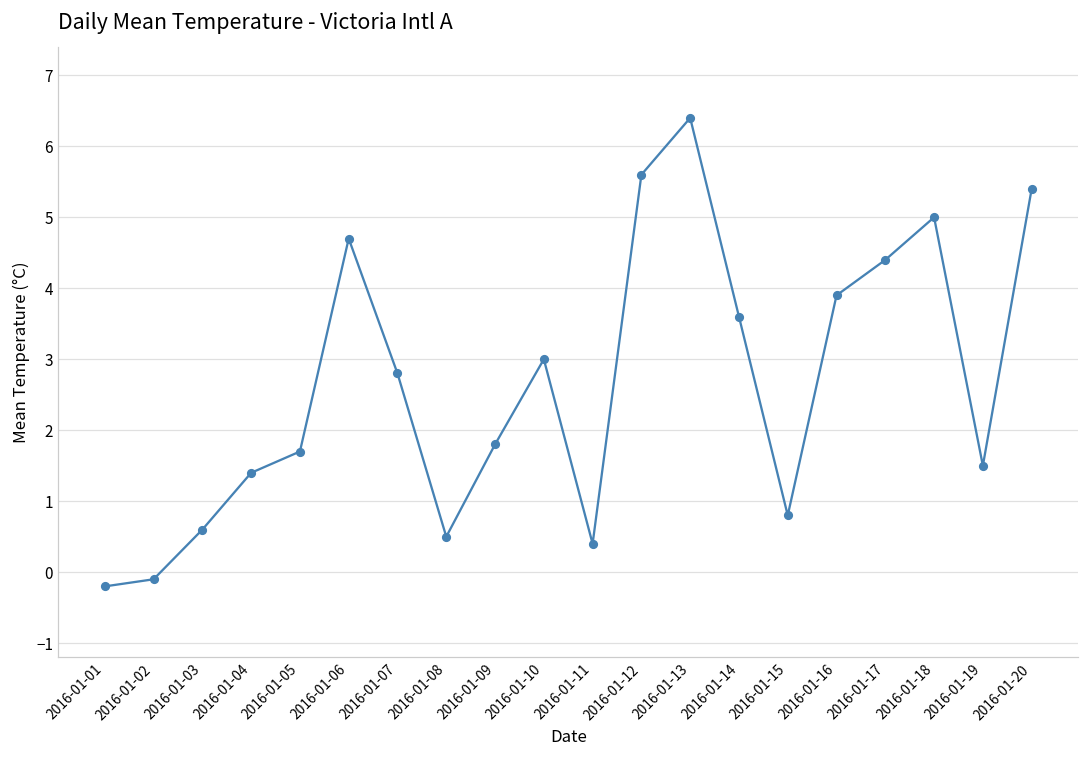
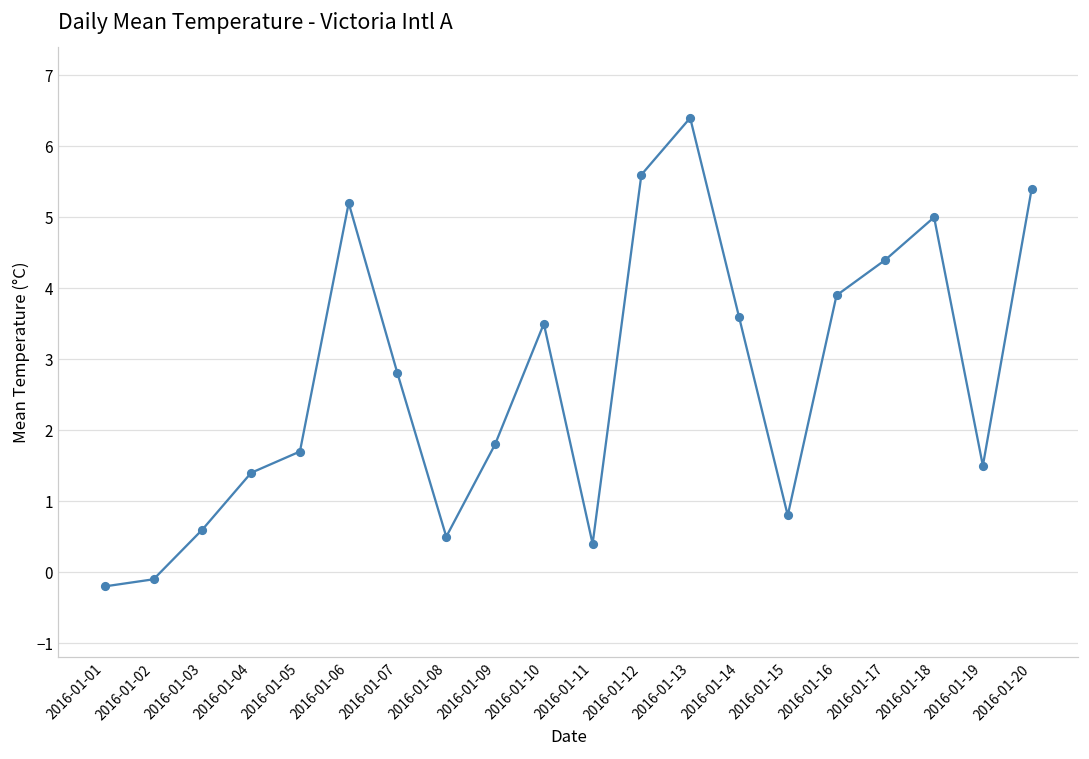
2016-01-06: 4.7 -> 5.2
2016-01-10: 3.0 -> 3.5
